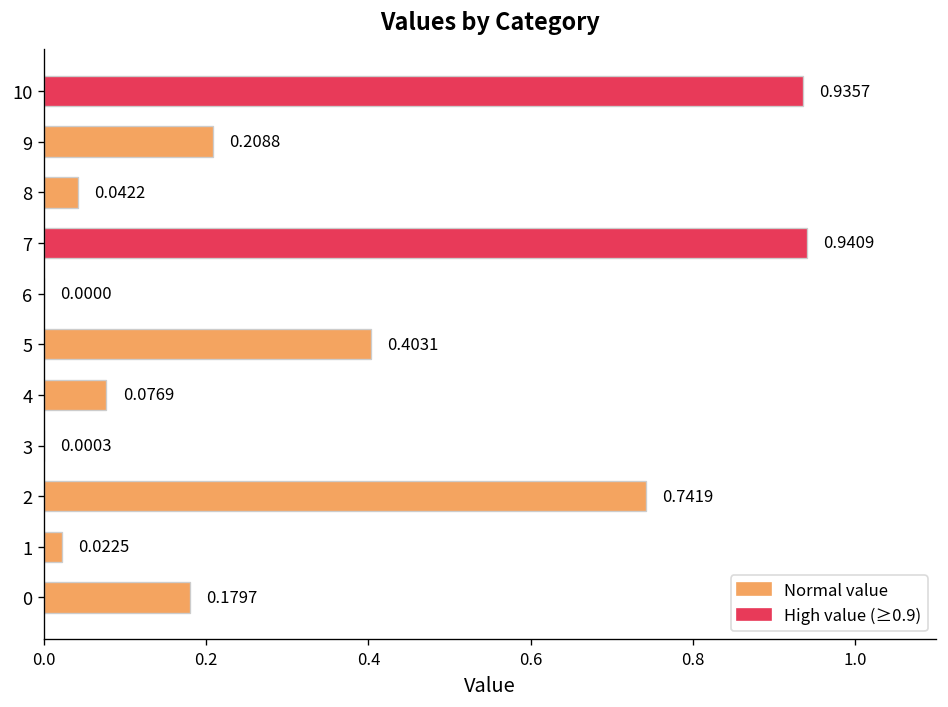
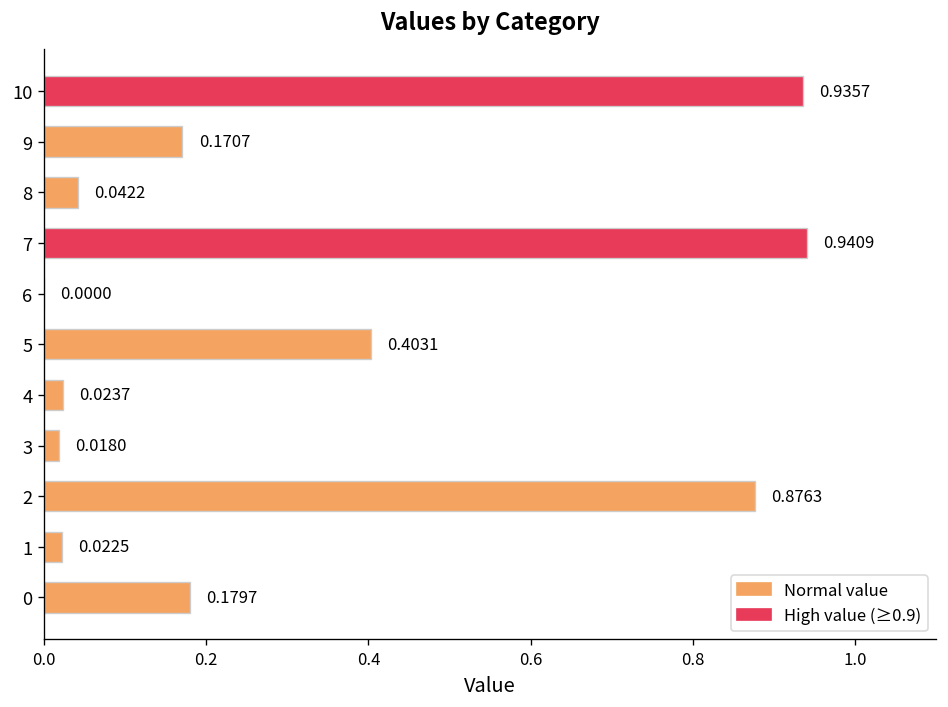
9: 0.2088 -> 0.1707
4: 0.0769 -> 0.0237
3: 0.0003 -> 0.0180
2: 0.7419 -> 0.8763
